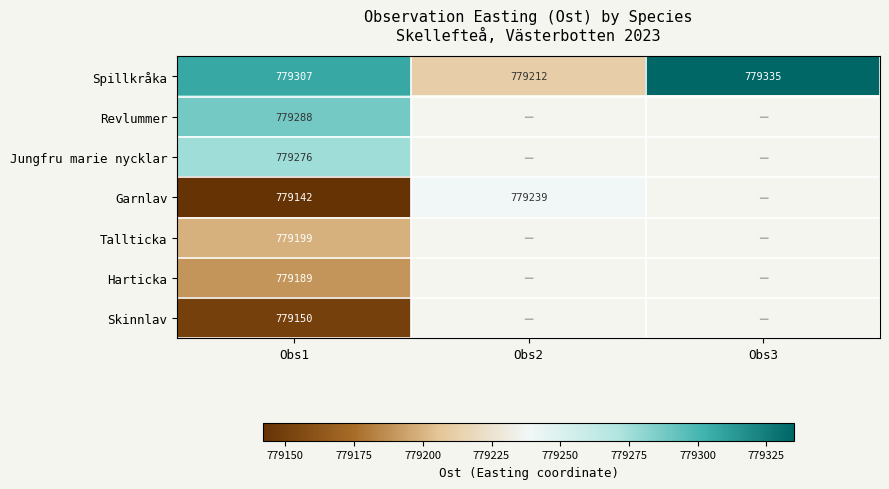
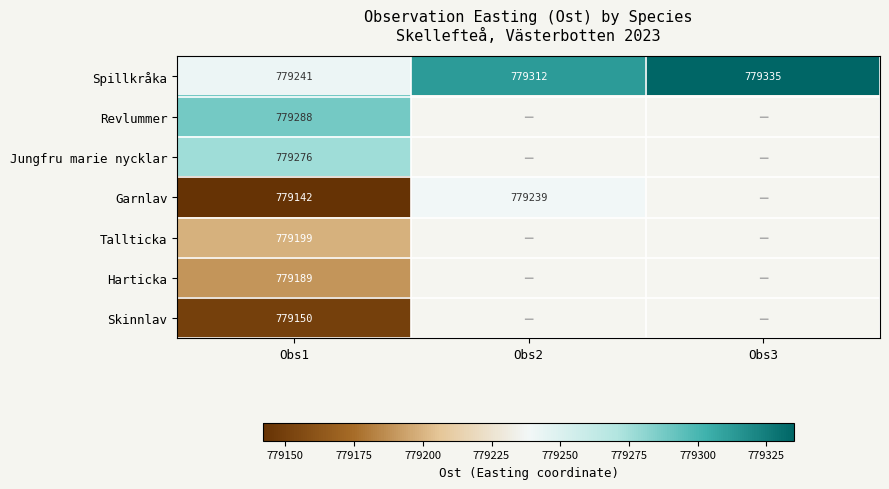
Spillkråka, Obs1: 779307 -> 779241
Spillkråka, Obs2: 779212 -> 779312
